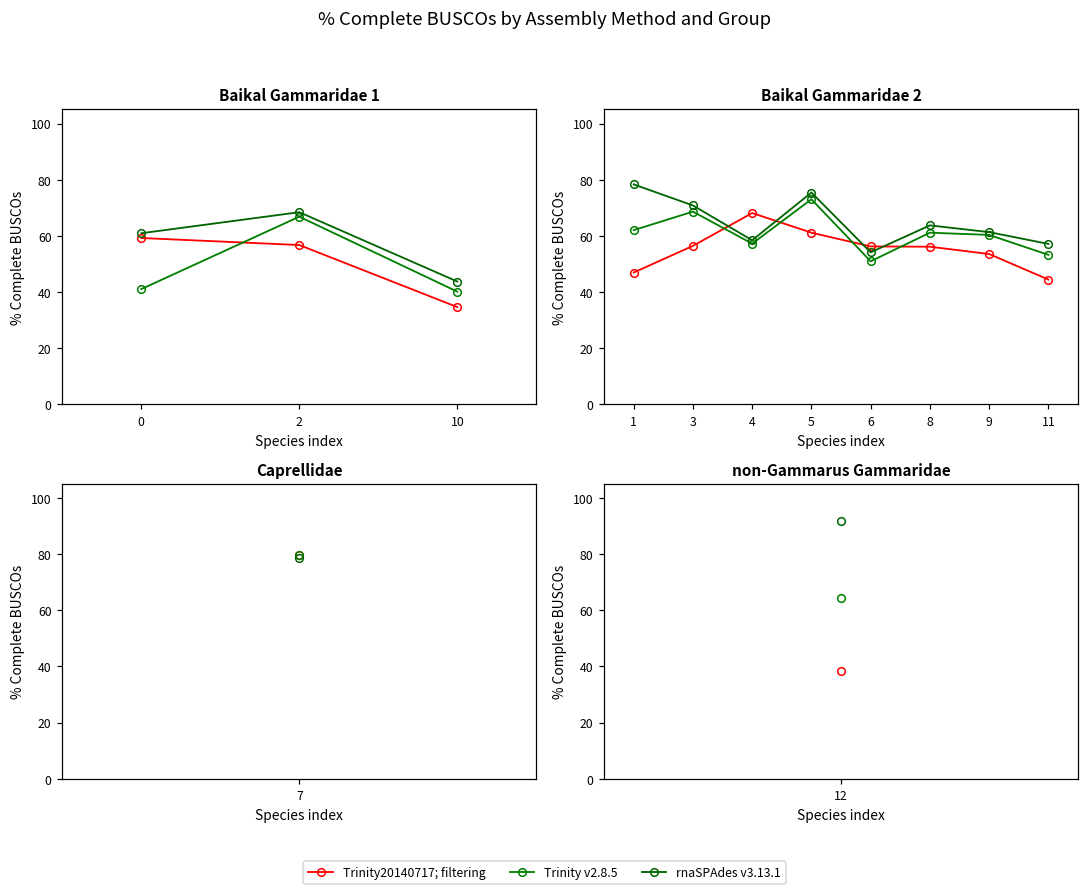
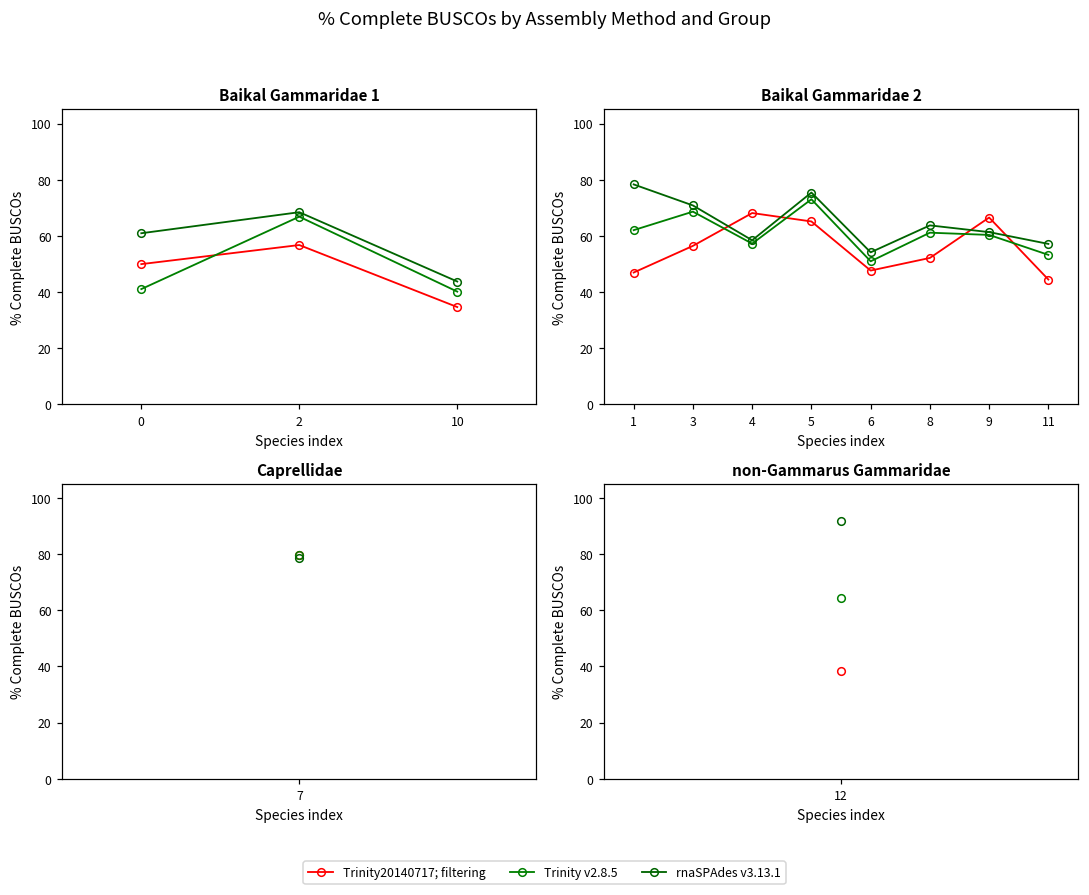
Baikal Gammaridae 1, Trinity20140717; filtering, 0: 59 -> 50
Baikal Gammaridae 2, Trinity20140717; filtering, 5: 61 -> 65
Baikal Gammaridae 2, Trinity20140717; filtering, 6: 56 -> 48
Baikal Gammaridae 2, Trinity20140717; filtering, 8: 56 -> 52
Baikal Gammaridae 2, Trinity20140717; filtering, 9: 54 -> 67
